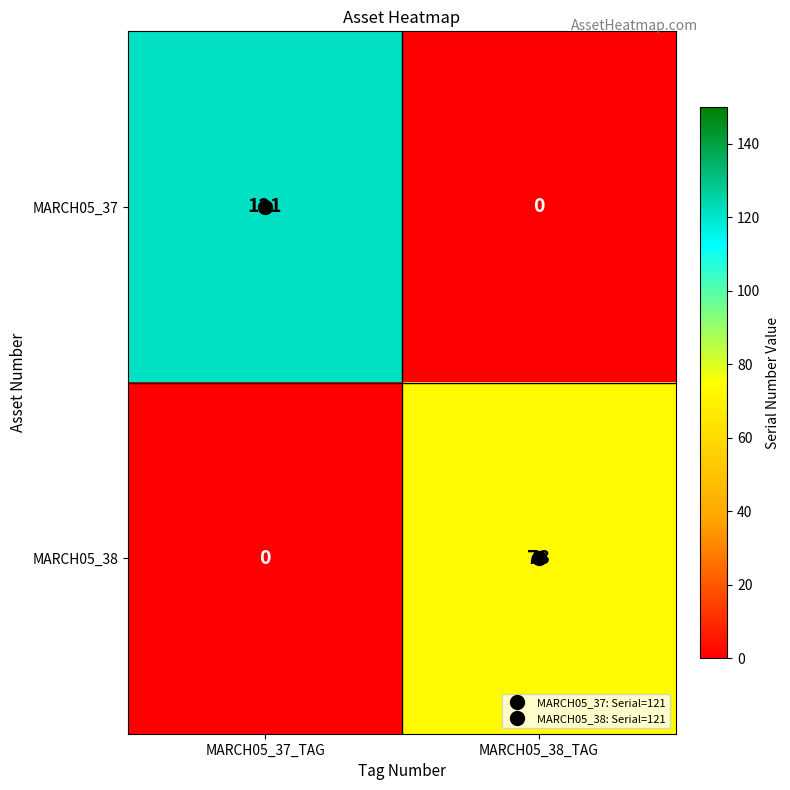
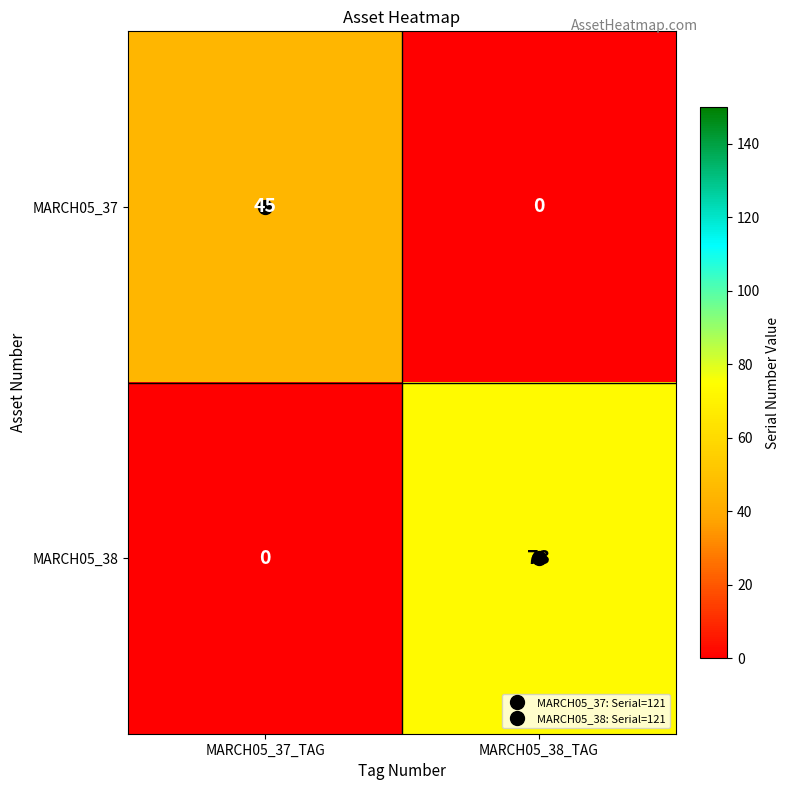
MARCH05_37, MARCH05_37_TAG: 121 -> 45
